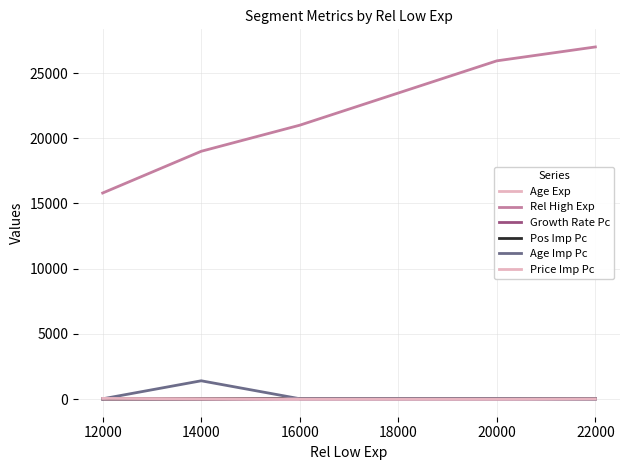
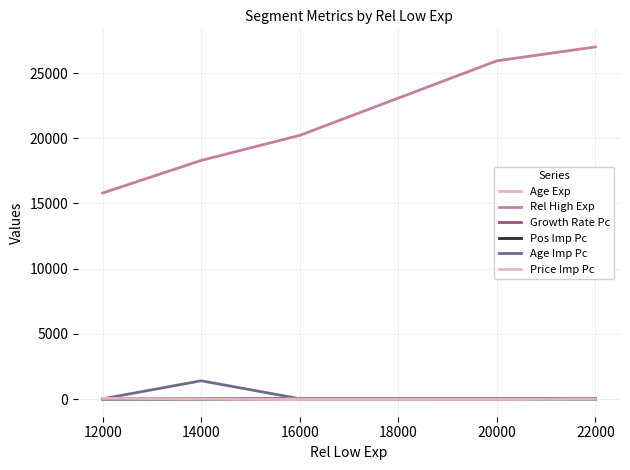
Rel High Exp, 14000: 19000 -> 18300
Rel High Exp, 16000: 21000 -> 20200
